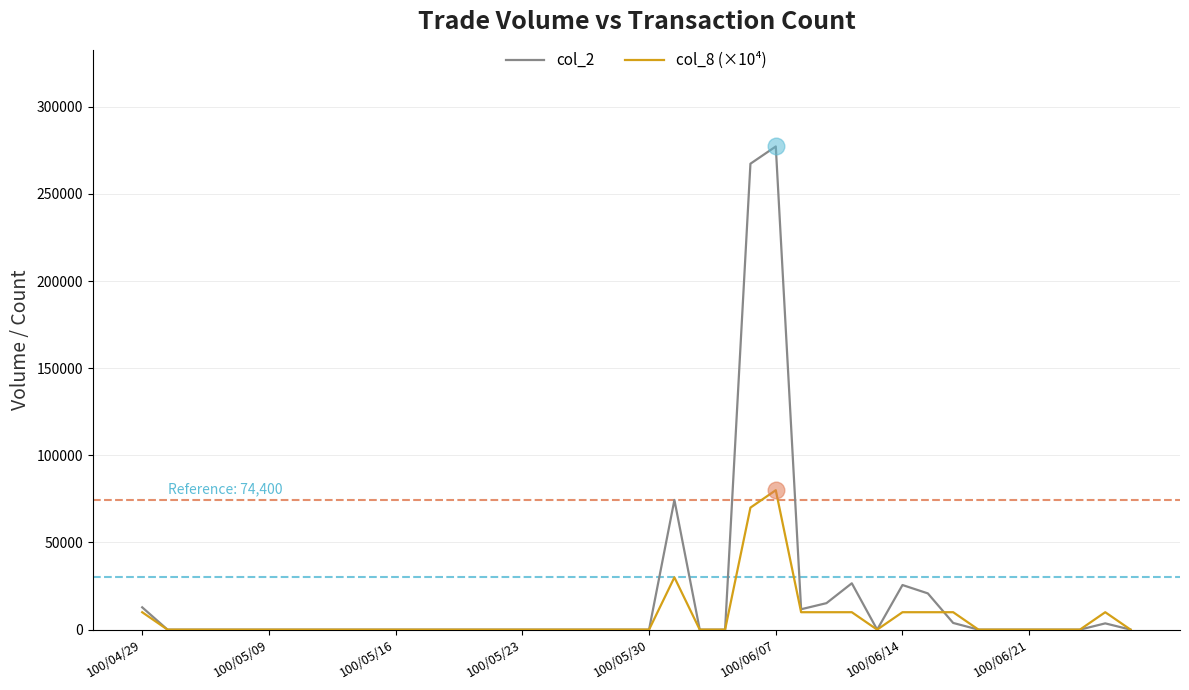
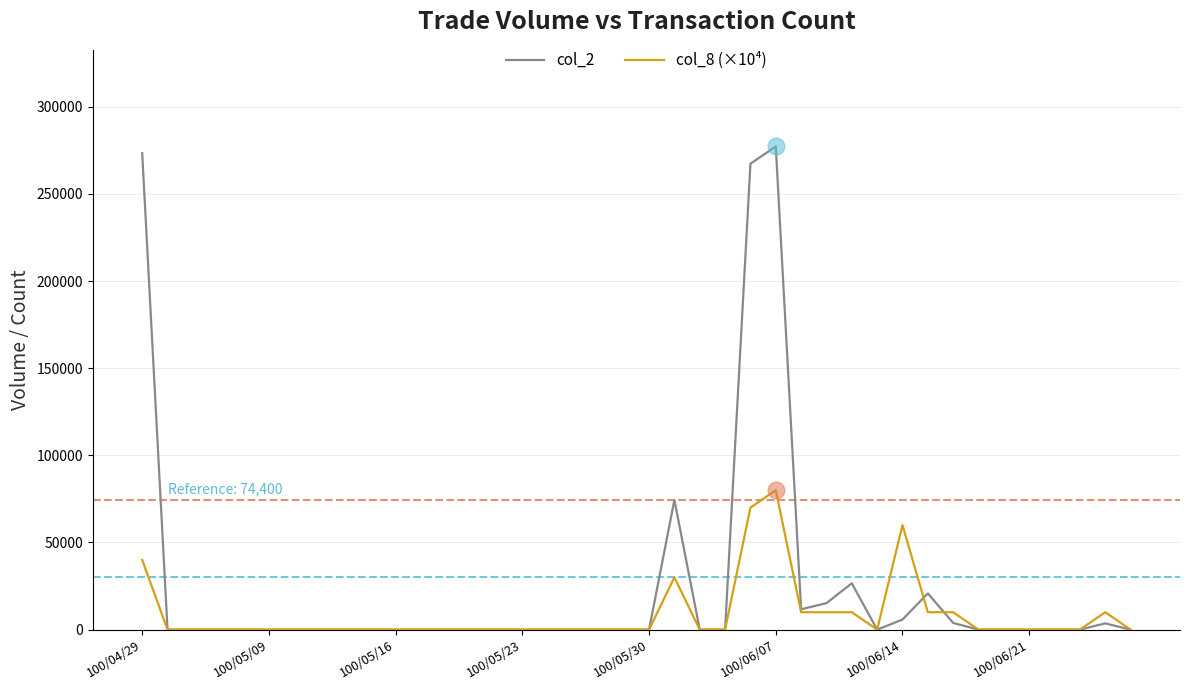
col_2, 100/04/29: 13000 -> 273000
col_8 (×10⁴), 100/04/29: 10000 -> 40000
col_2, 100/06/14: 26000 -> 6000
col_8 (×10⁴), 100/06/14: 10000 -> 60000
